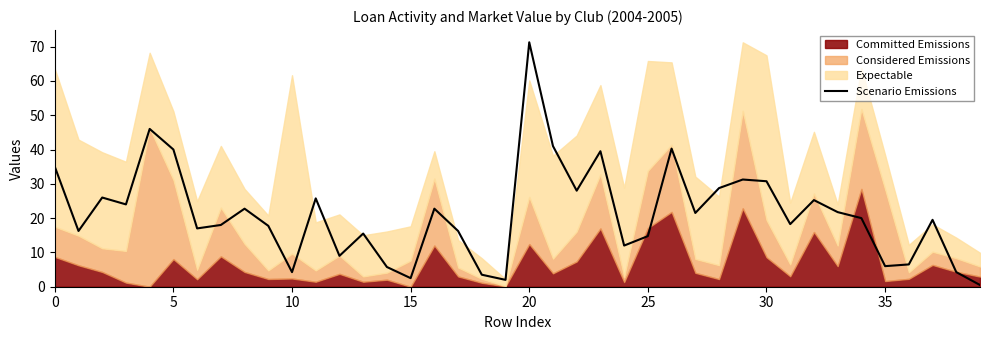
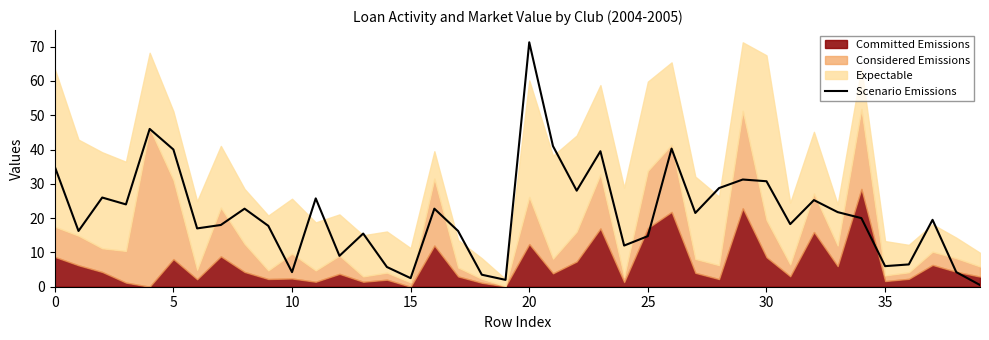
Expectable, 10: 52 -> 16
Considered Emissions, 15: 8 -> 1
Expectable, 25: 32 -> 26
Considered Emissions, 35: 27 -> 2
